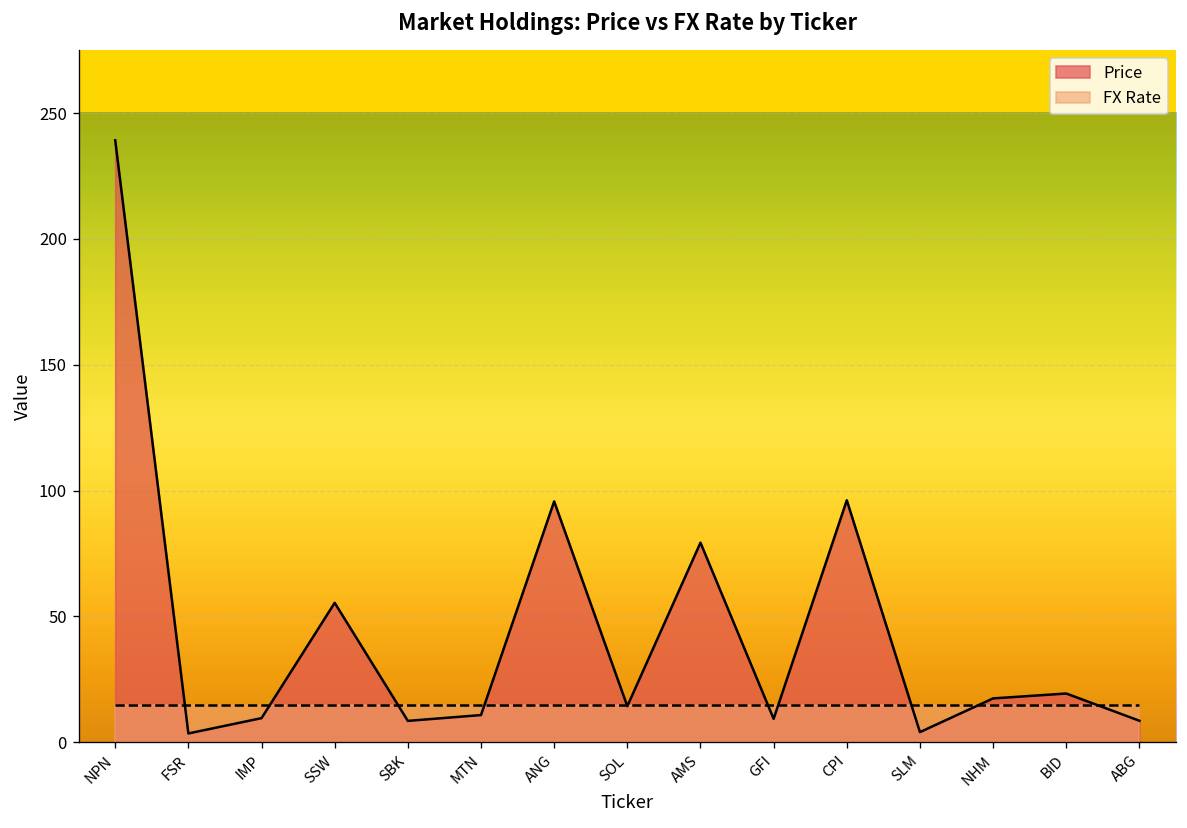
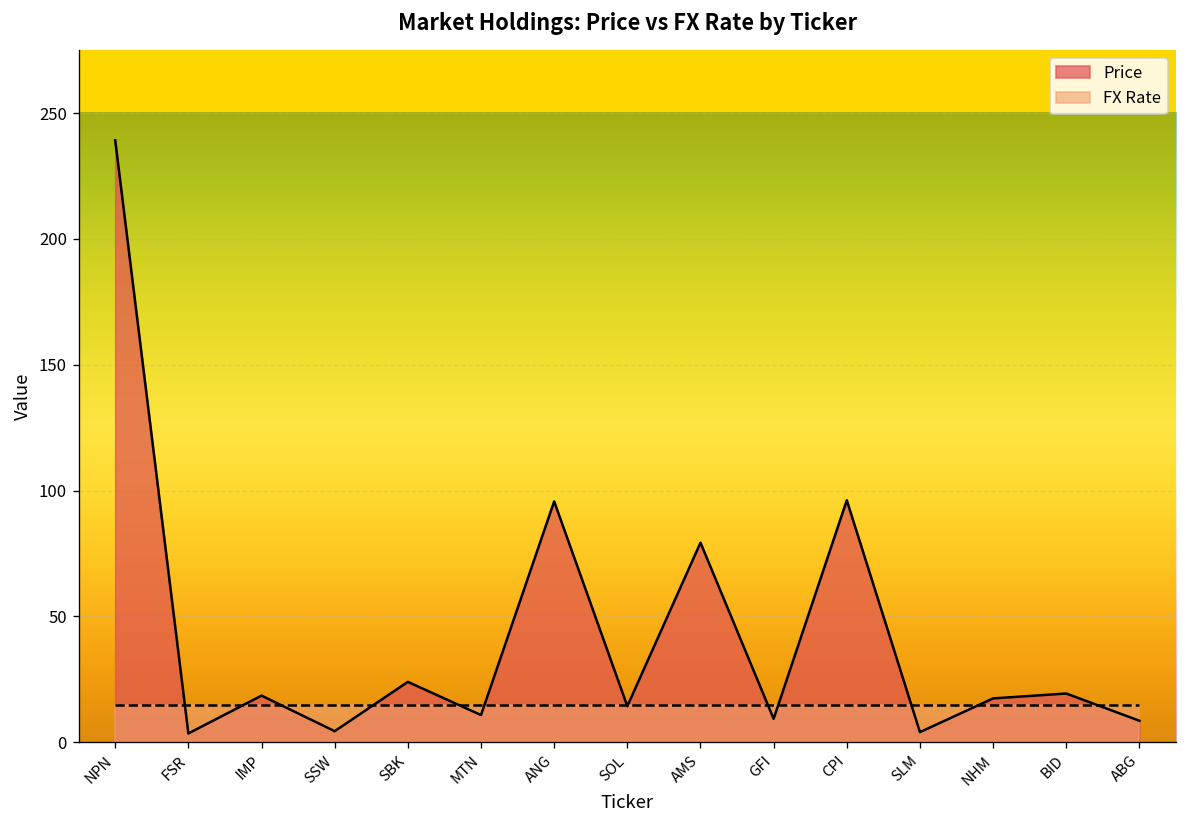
Price, IMP: 10 -> 19
Price, SSW: 55 -> 4
Price, SBK: 8 -> 24
